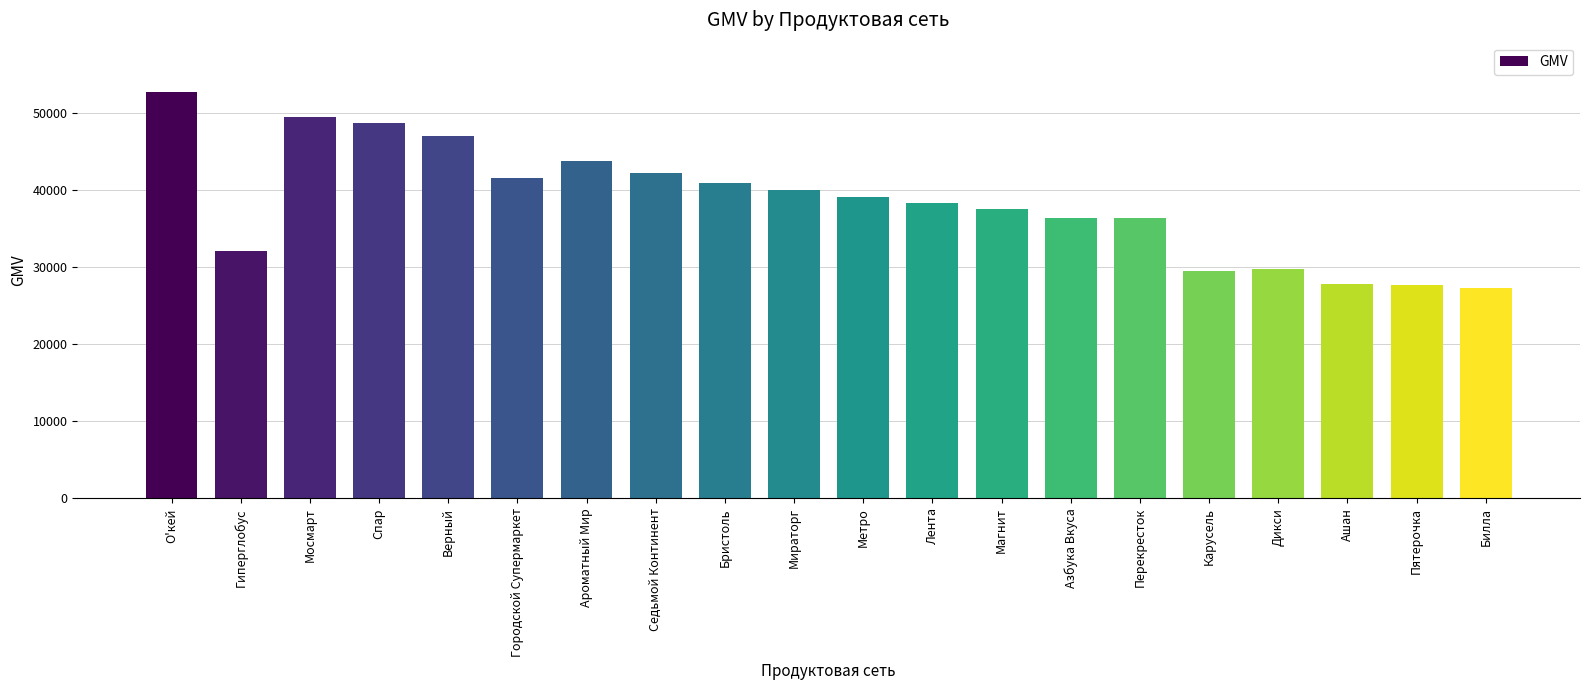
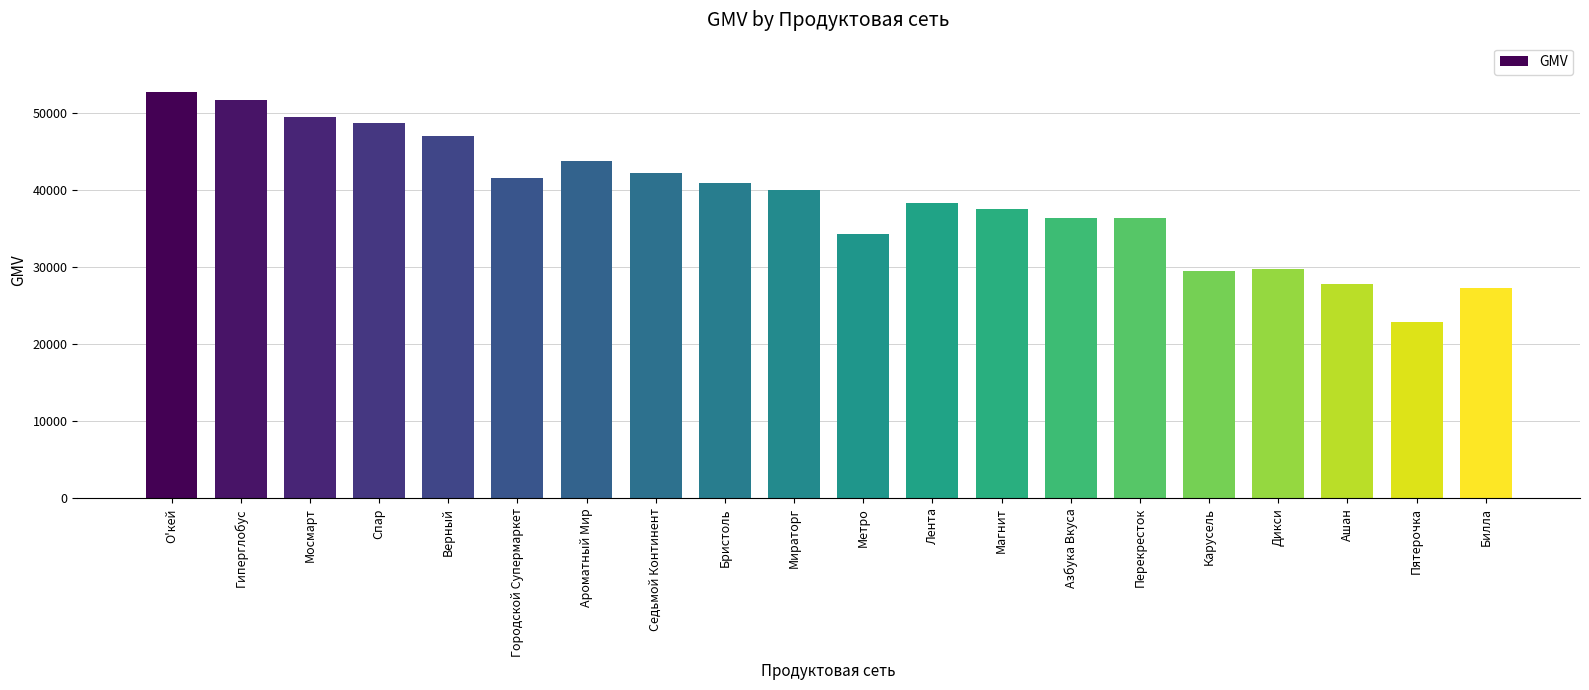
Гиперглобус: 32000 -> 52000
Метро: 39000 -> 34000
Пятерочка: 28000 -> 23000
